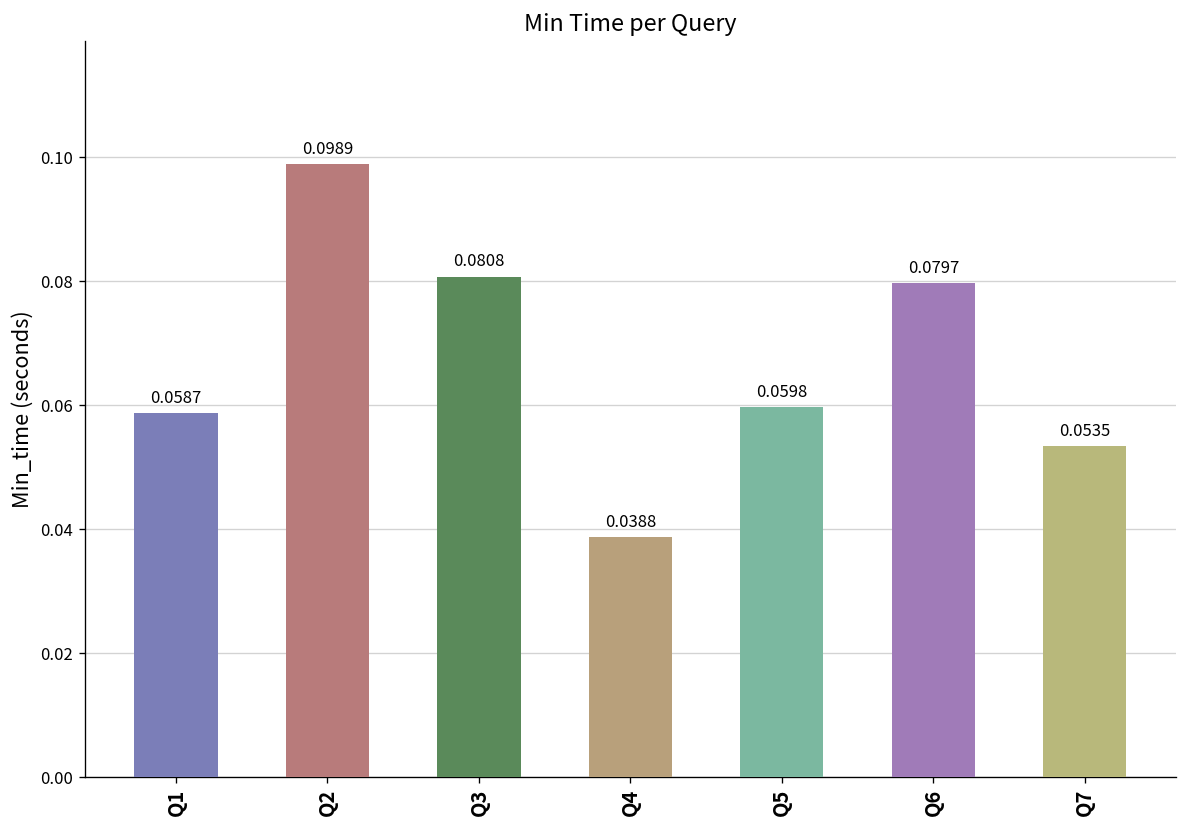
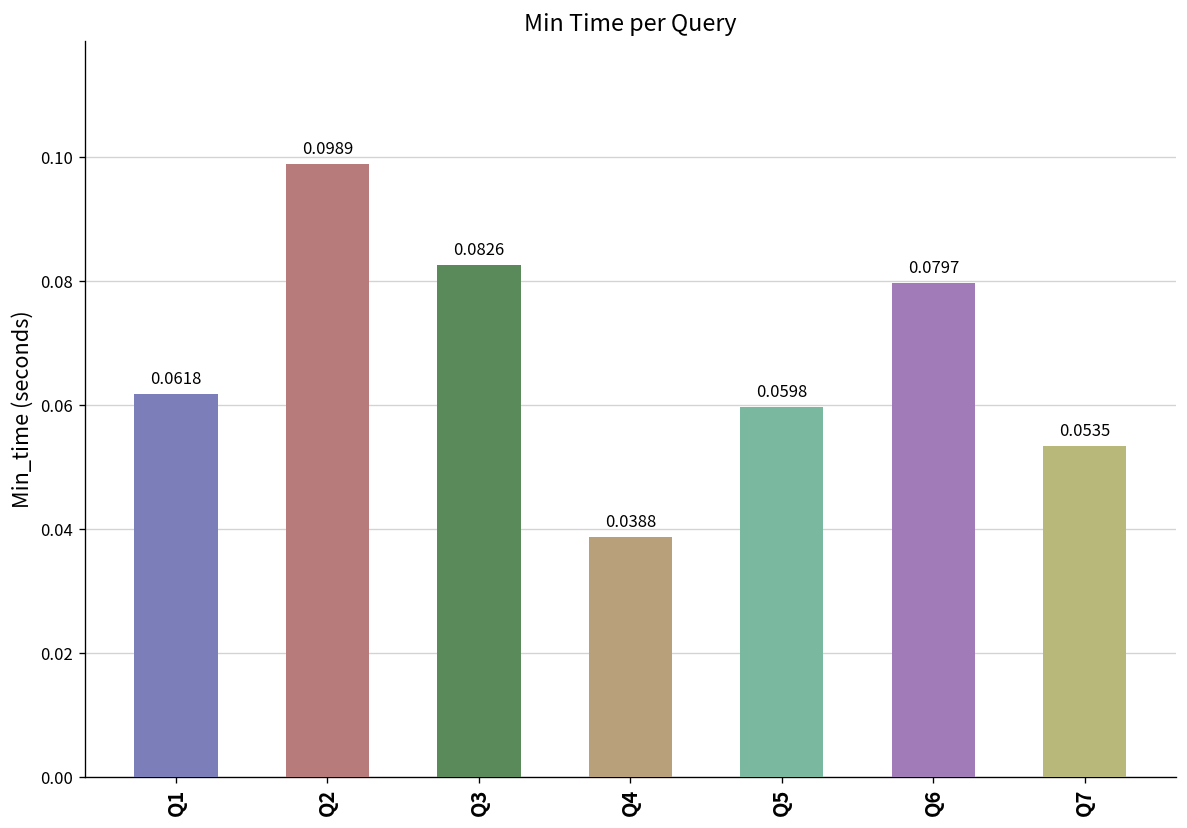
Q1: 0.0587 -> 0.0618
Q3: 0.0808 -> 0.0826
